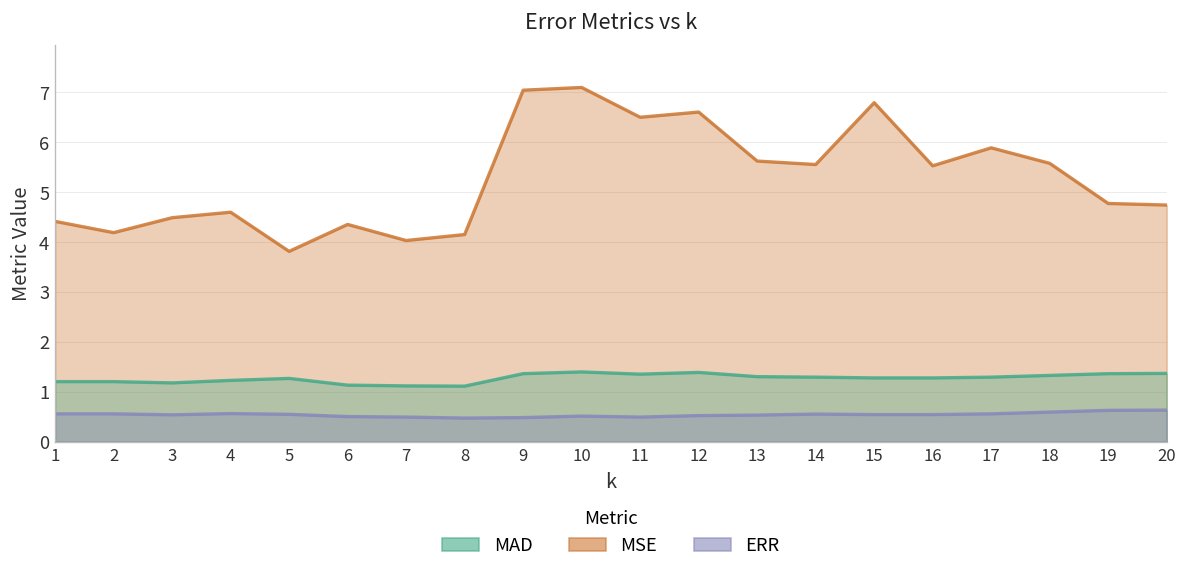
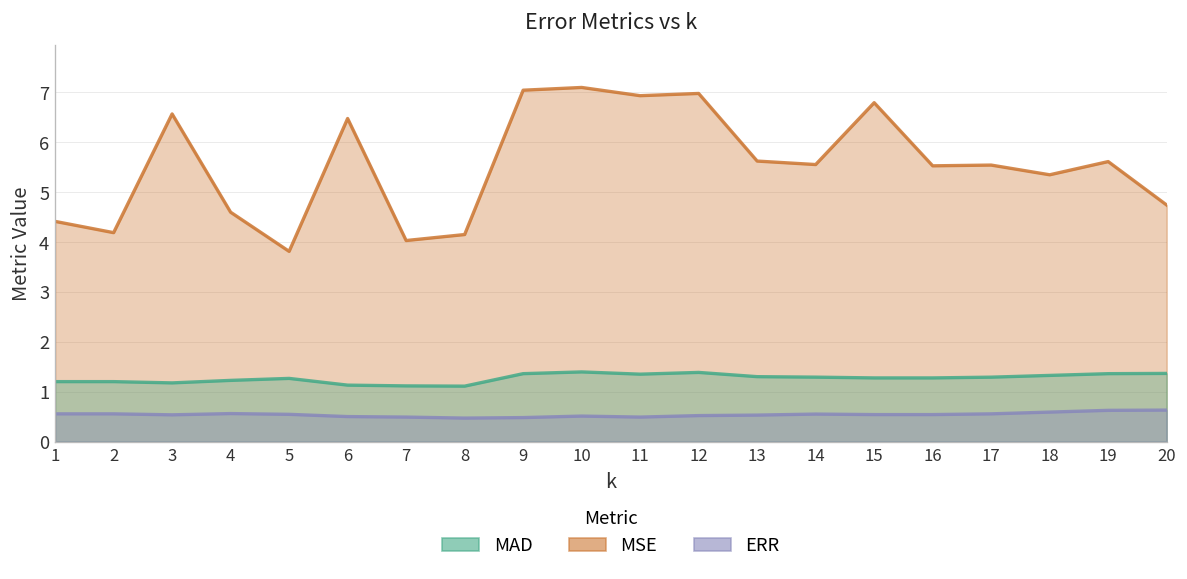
MSE, 3: 4.5 -> 6.6
MSE, 6: 4.4 -> 6.5
MSE, 11: 6.5 -> 6.9
MSE, 12: 6.6 -> 7.0
MSE, 17: 5.9 -> 5.5
MSE, 18: 5.6 -> 5.3
MSE, 19: 4.8 -> 5.6
